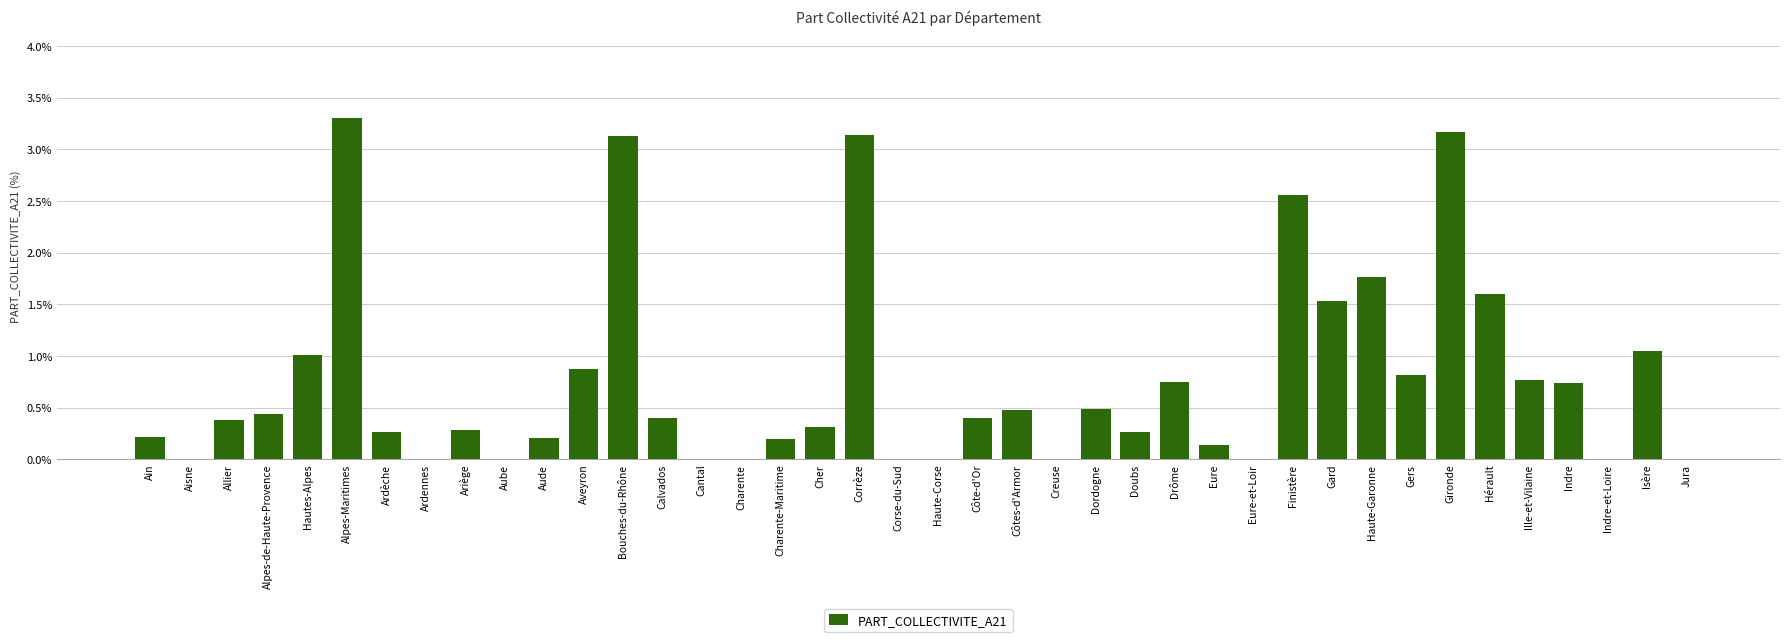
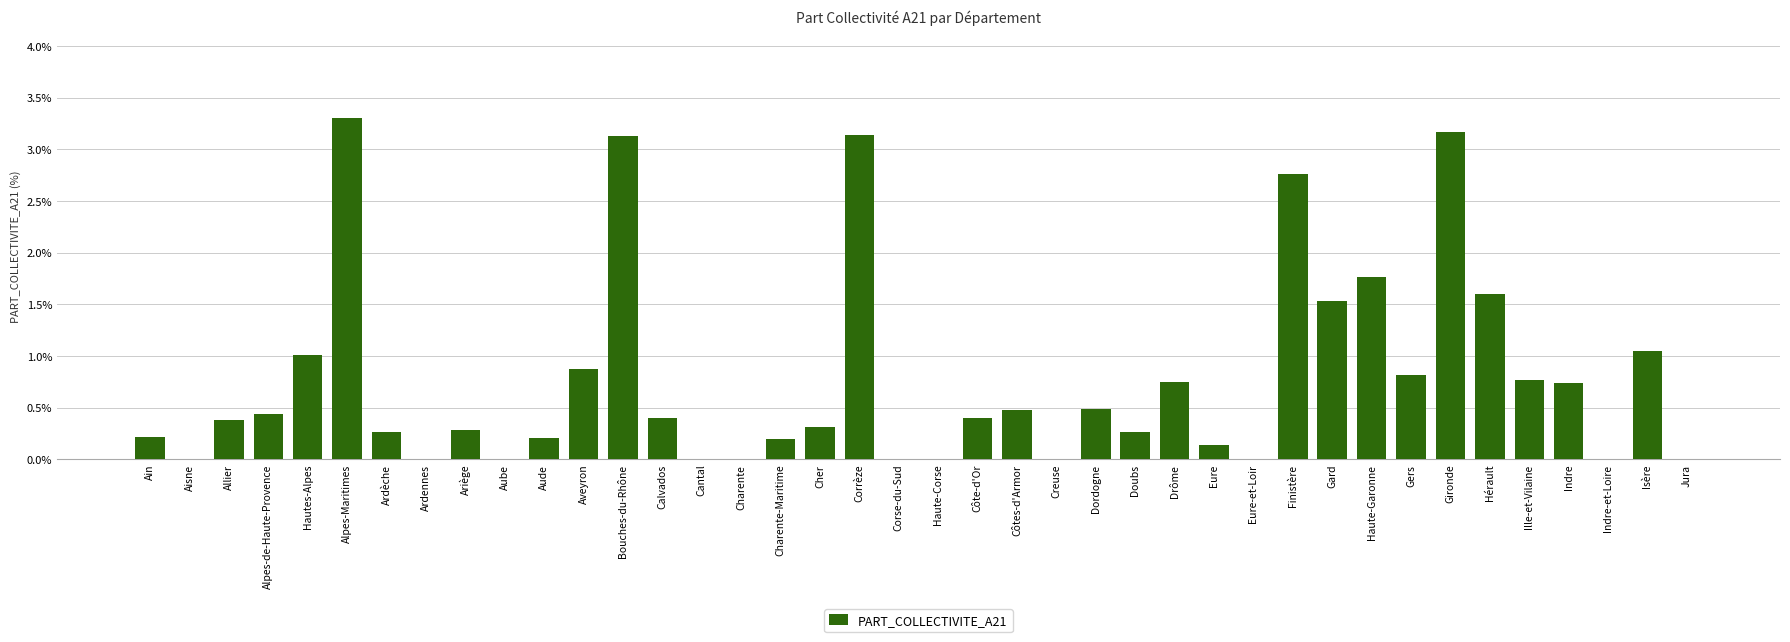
Finistère: 2.56% -> 2.76%
